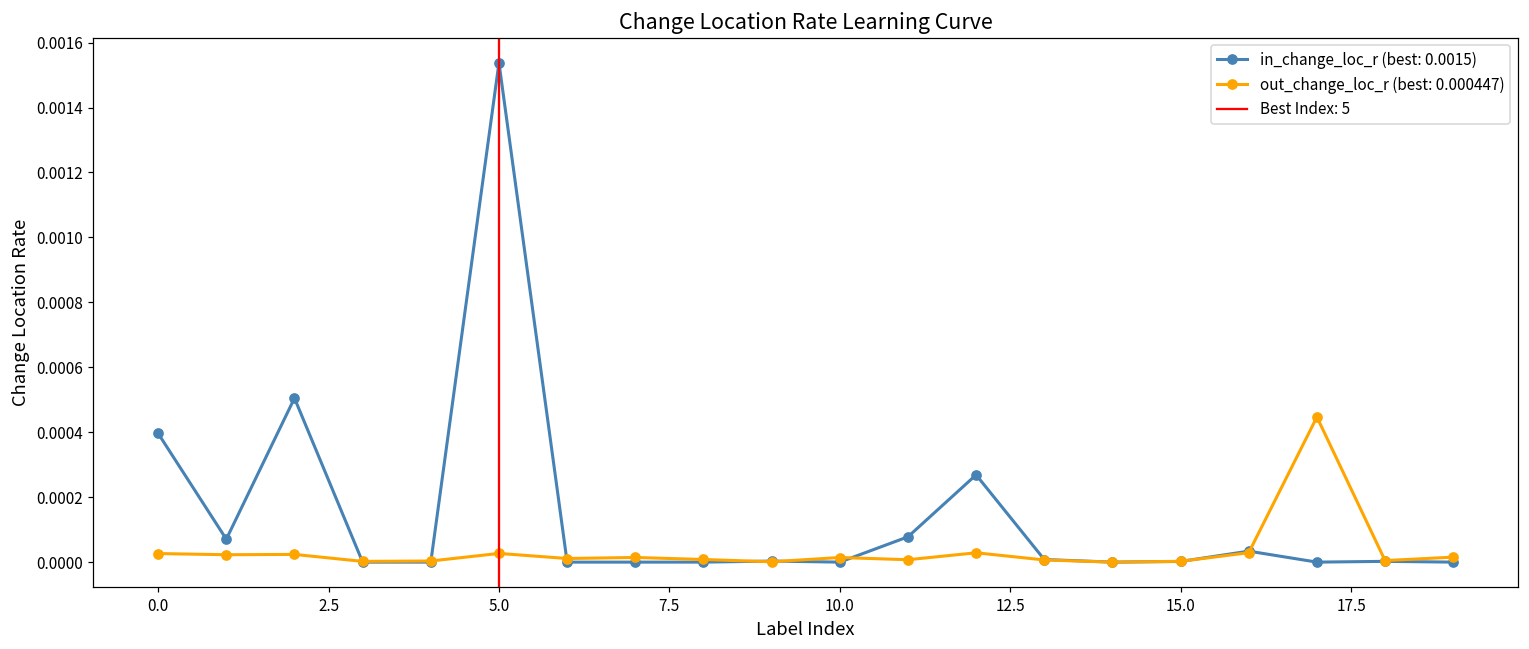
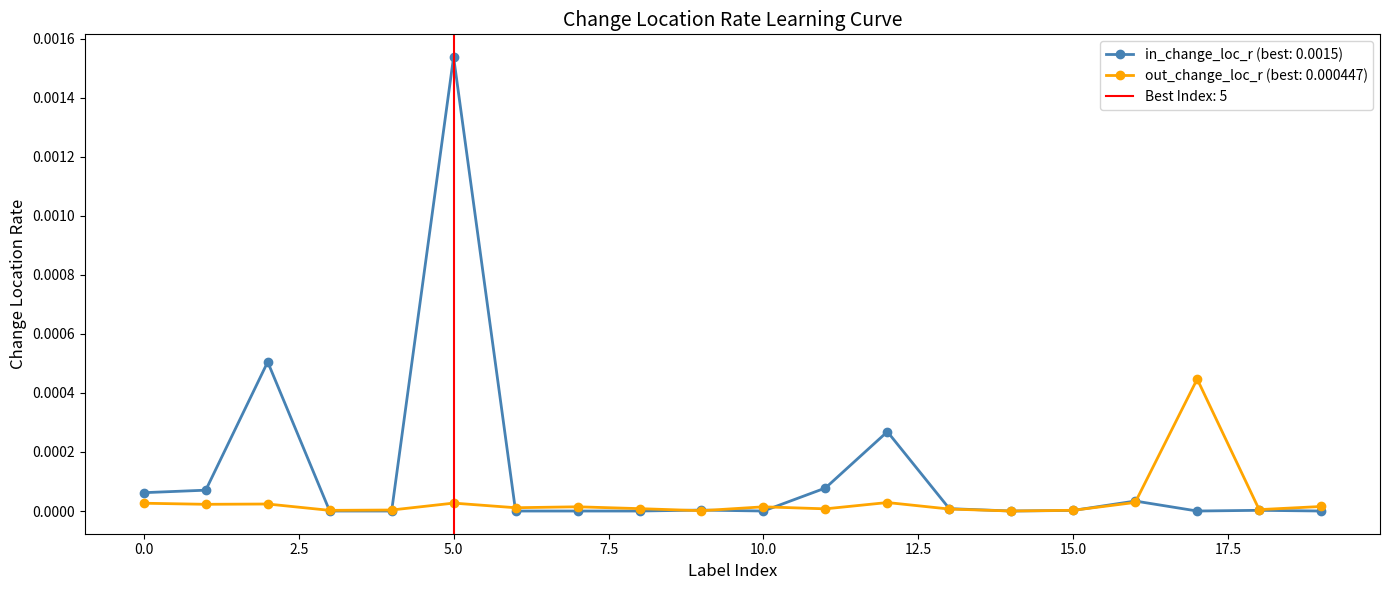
in_change_loc_r (best: 0.0015), 0.0: 0.00040 -> 0.00006
